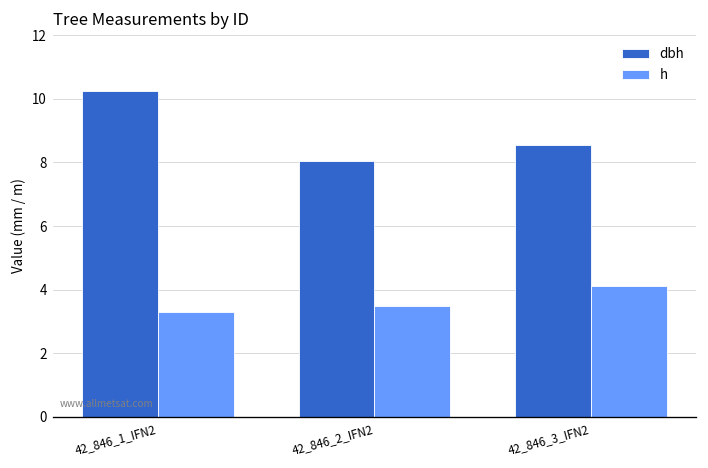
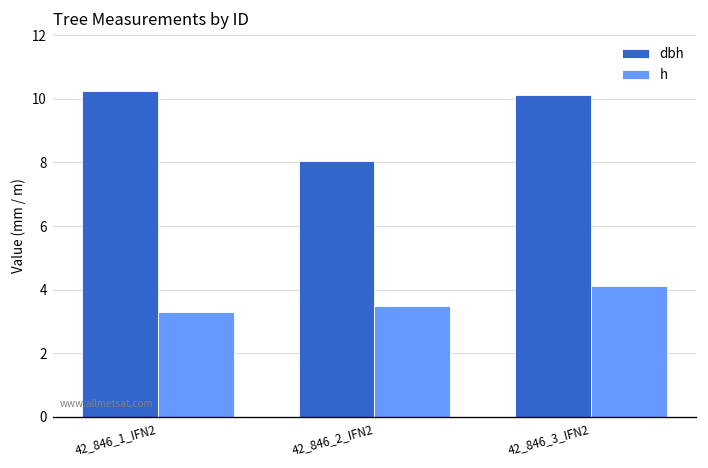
dbh, 42_846_3_IFN2: 8.6 -> 10.1
